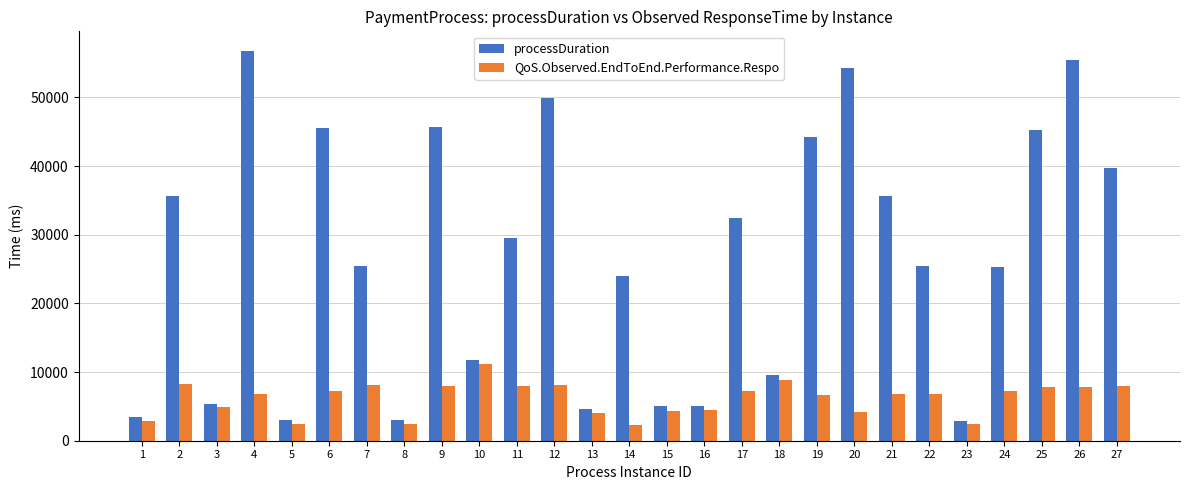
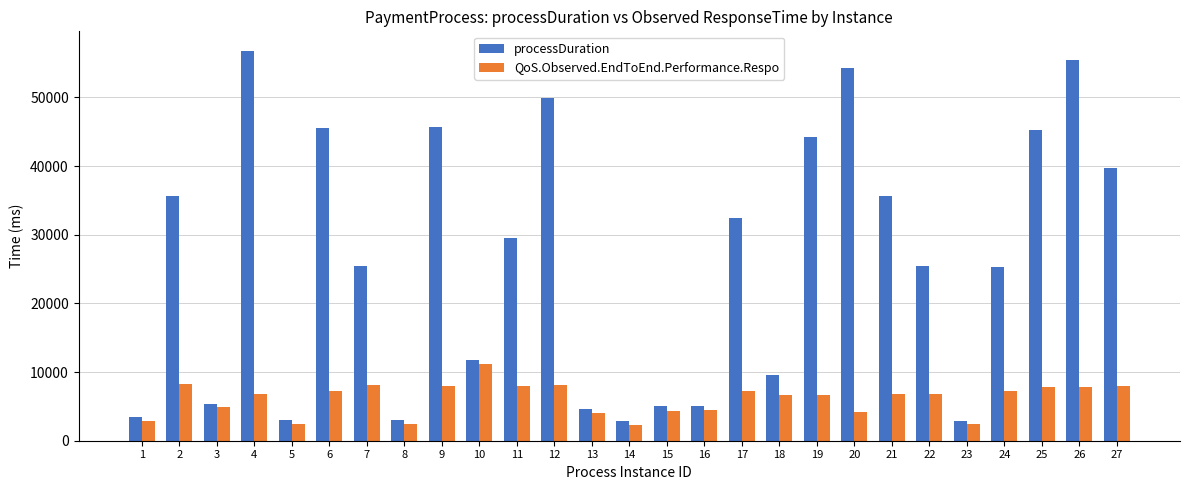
processDuration, 14: 24000 -> 3000
QoS.Observed.EndToEnd.Performance.Respo, 18: 9000 -> 7000
